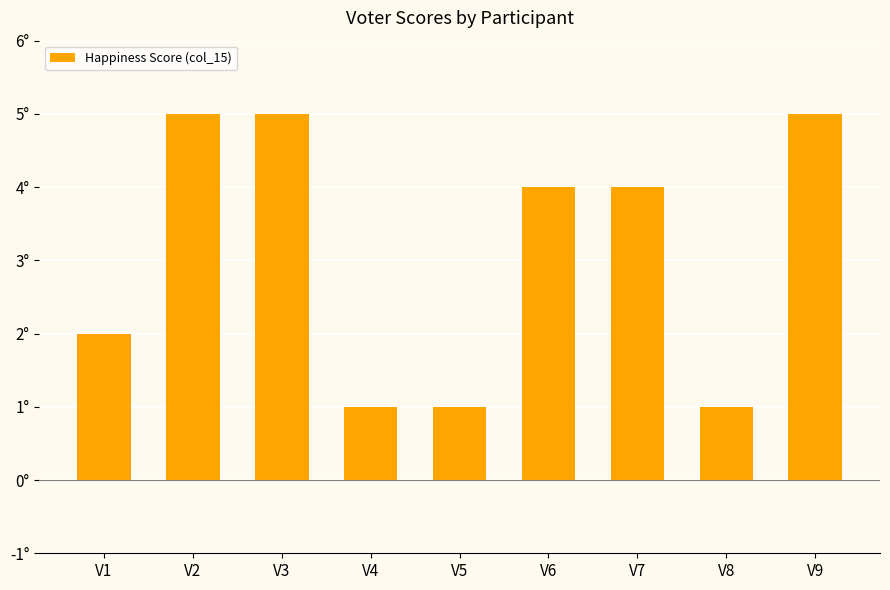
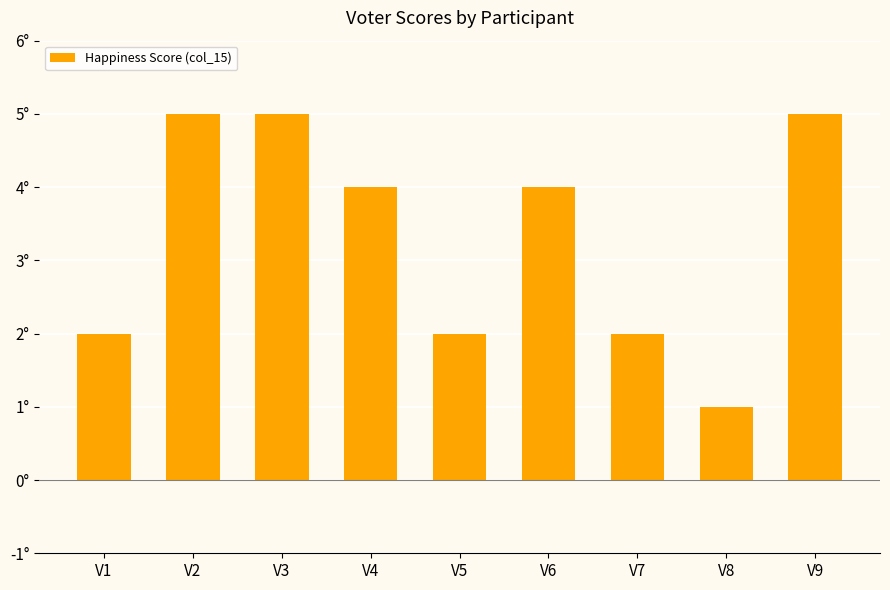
V4: 1° -> 4°
V5: 1° -> 2°
V7: 4° -> 2°
